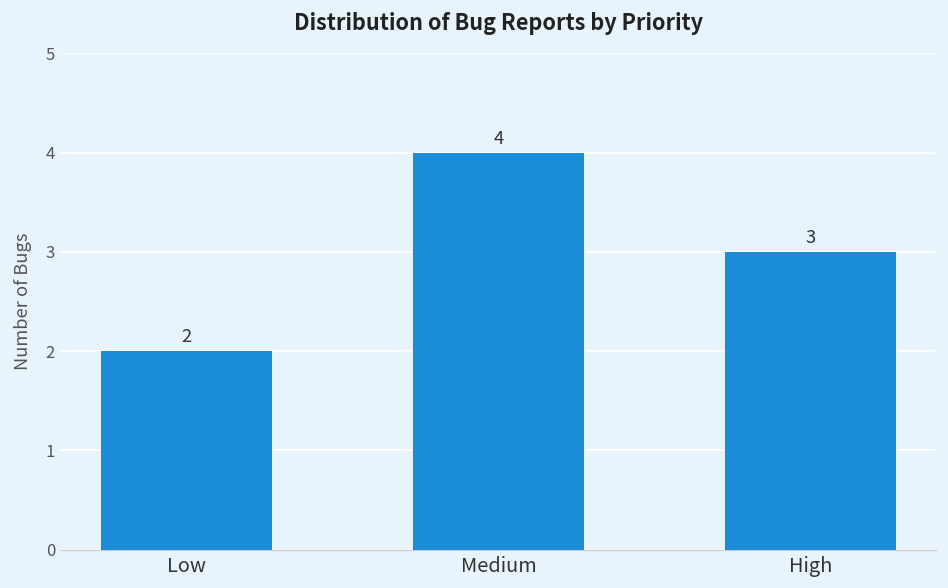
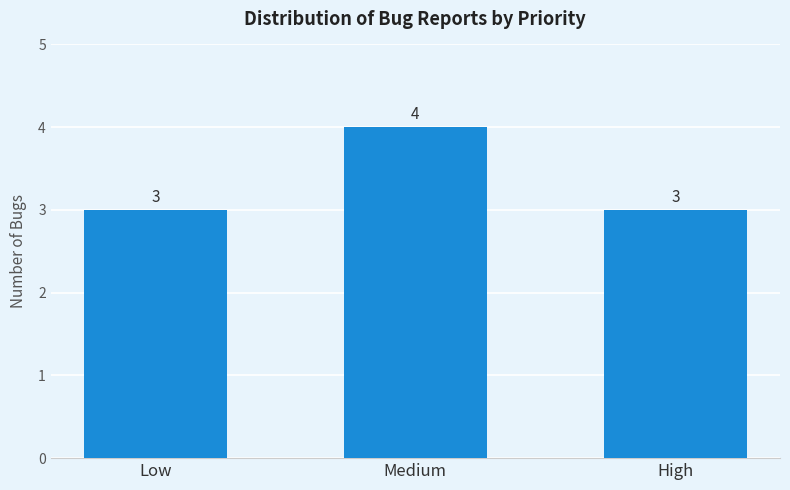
Low: 2 -> 3
